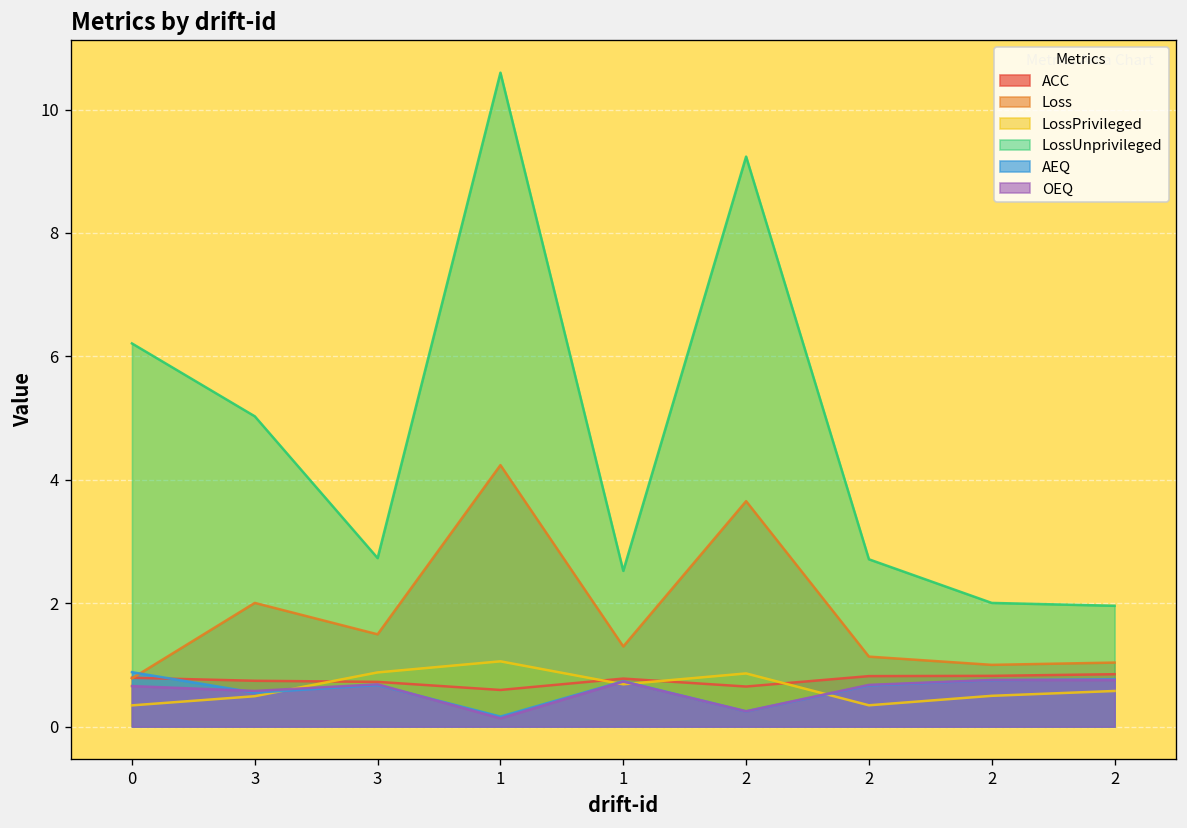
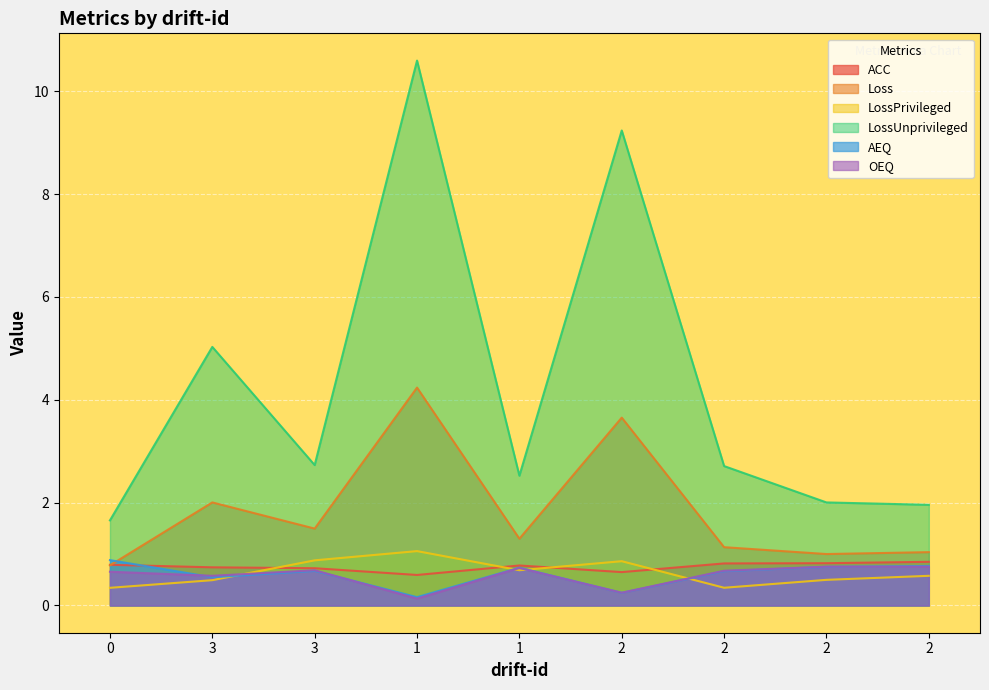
LossUnprivileged, 0: 6.2 -> 1.7
